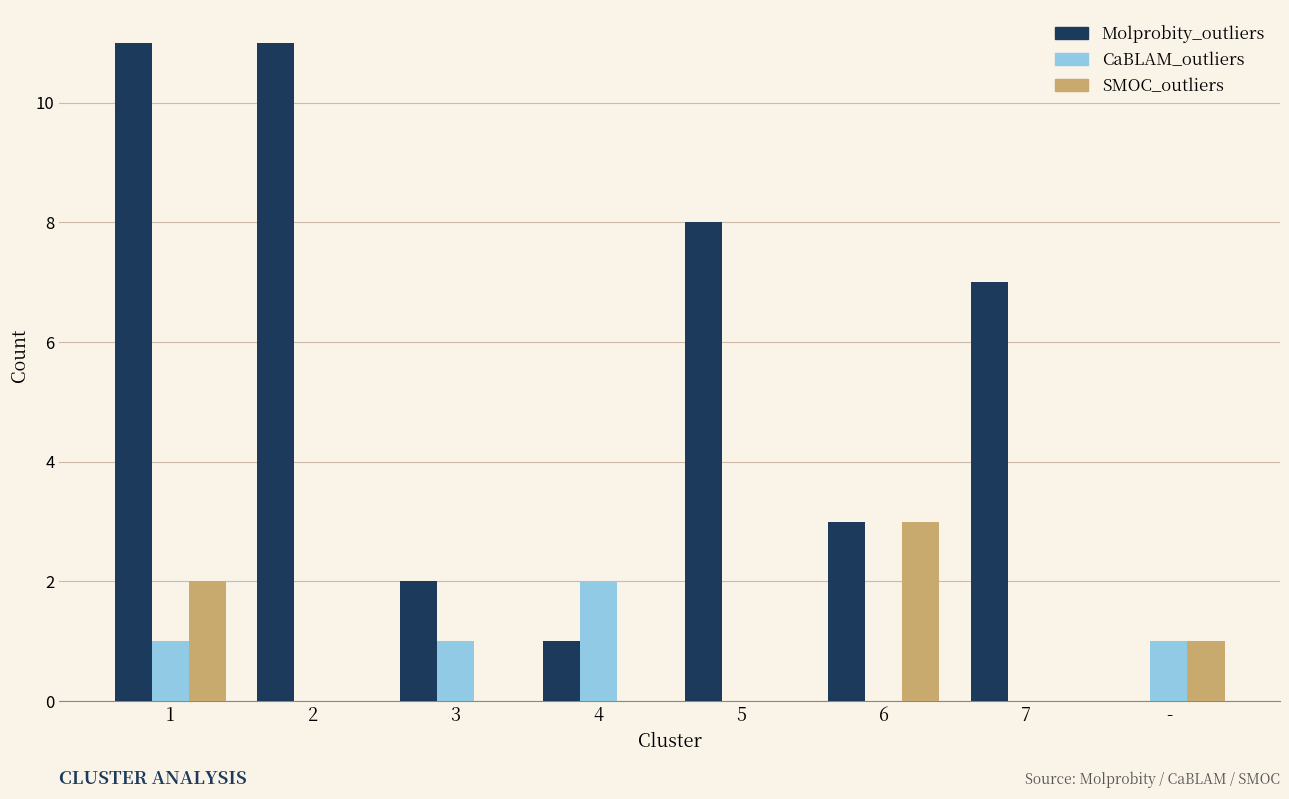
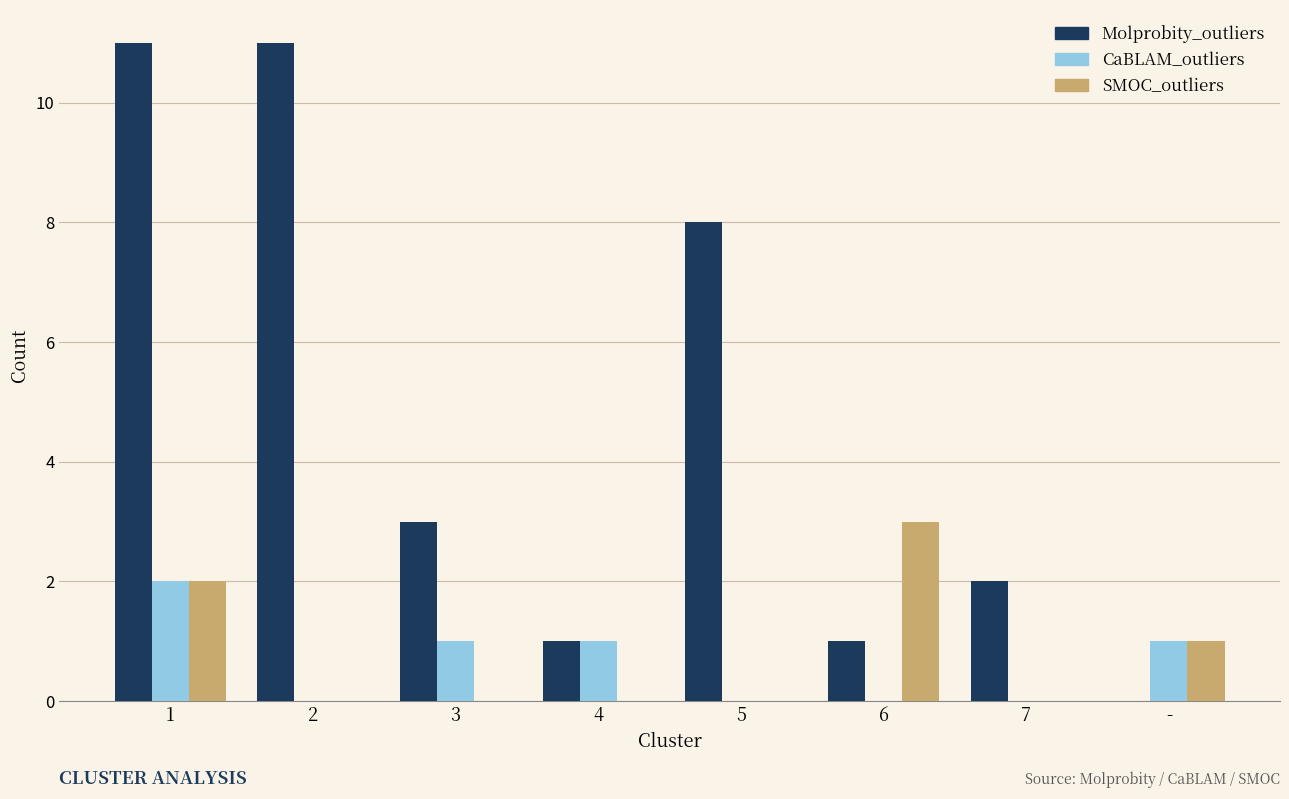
CaBLAM_outliers, 1: 1 -> 2
Molprobity_outliers, 3: 2 -> 3
CaBLAM_outliers, 4: 2 -> 1
Molprobity_outliers, 6: 3 -> 1
Molprobity_outliers, 7: 7 -> 2
